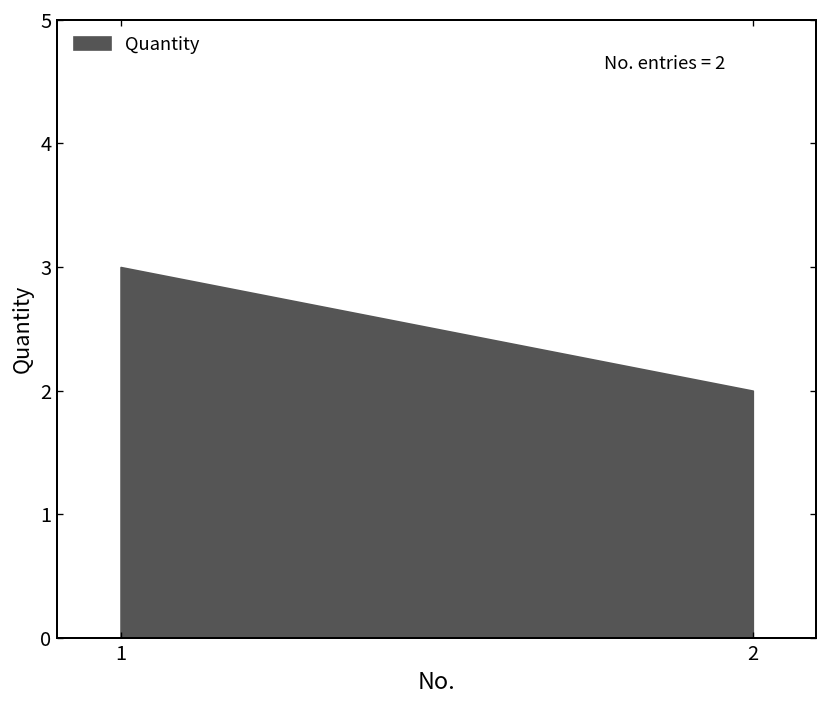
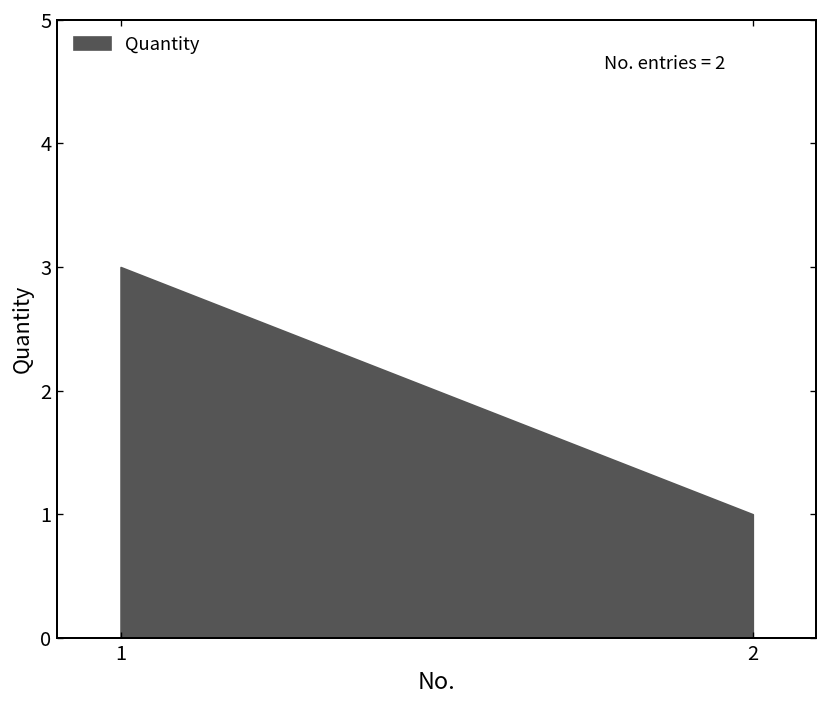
2: 2 -> 1
